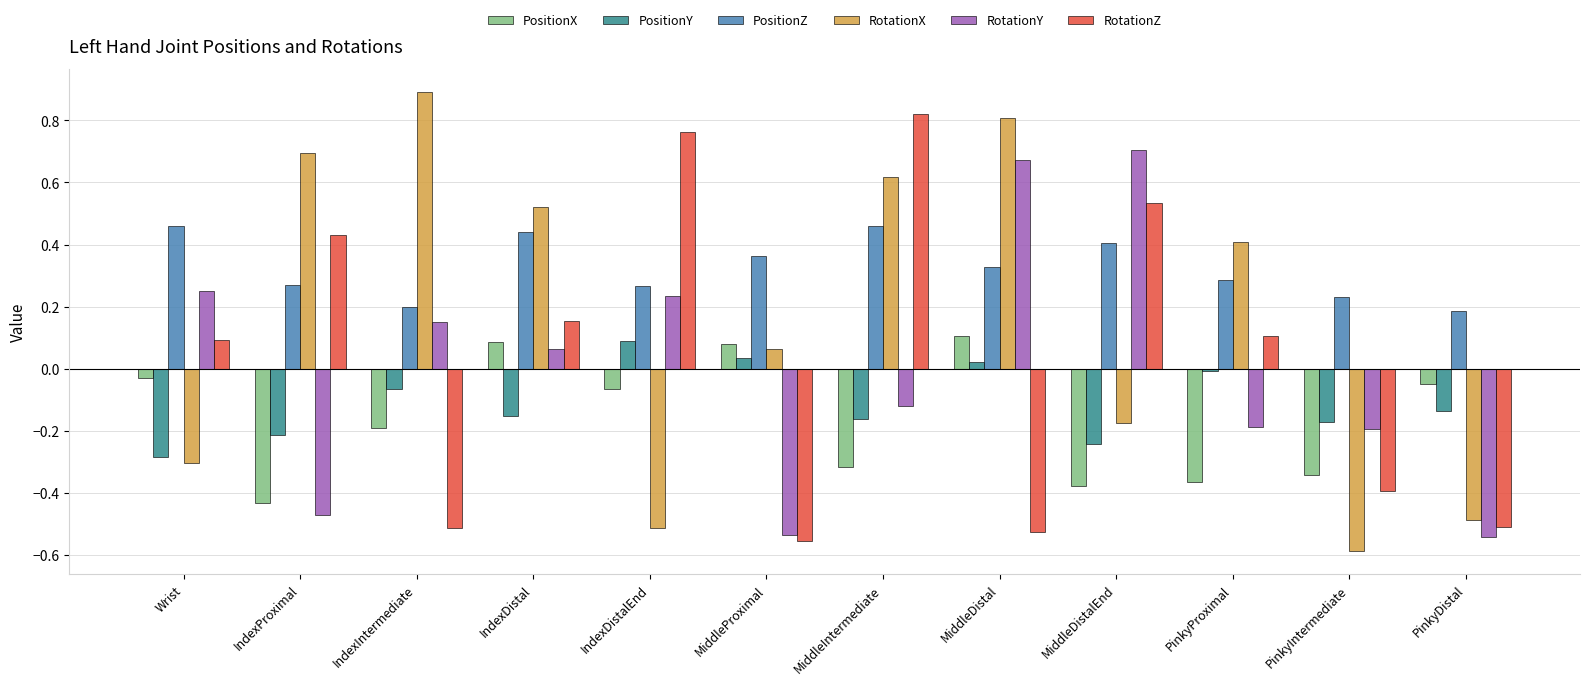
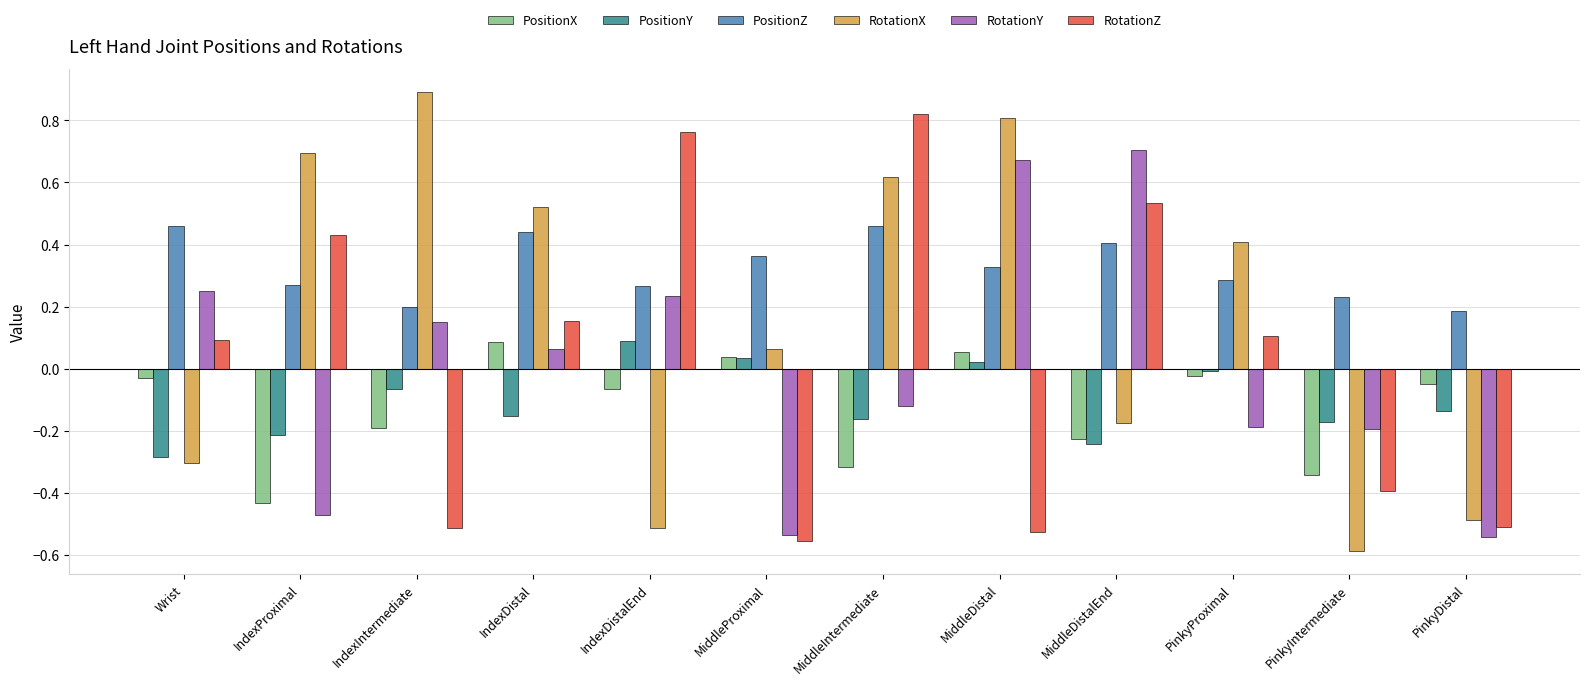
PositionX, MiddleProximal: 0.08 -> 0.04
PositionX, MiddleDistal: 0.10 -> 0.05
PositionX, MiddleDistalEnd: -0.38 -> -0.23
PositionX, PinkyProximal: -0.36 -> -0.02
